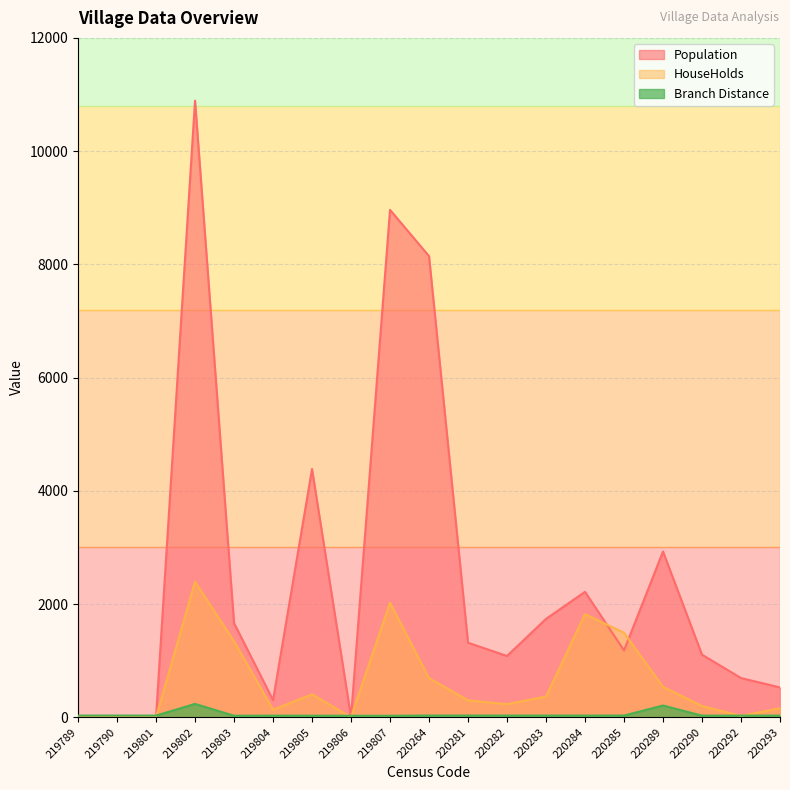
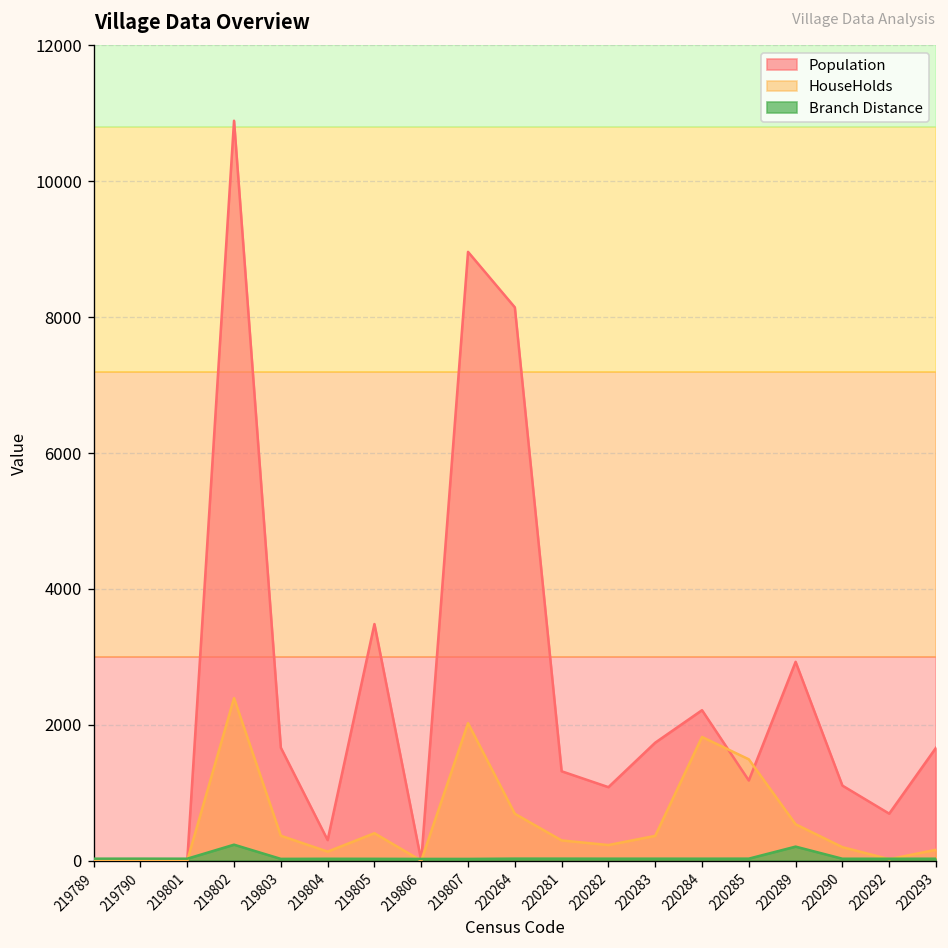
HouseHolds, 219803: 1300 -> 400
Population, 219805: 4400 -> 3500
Population, 220293: 500 -> 1700
